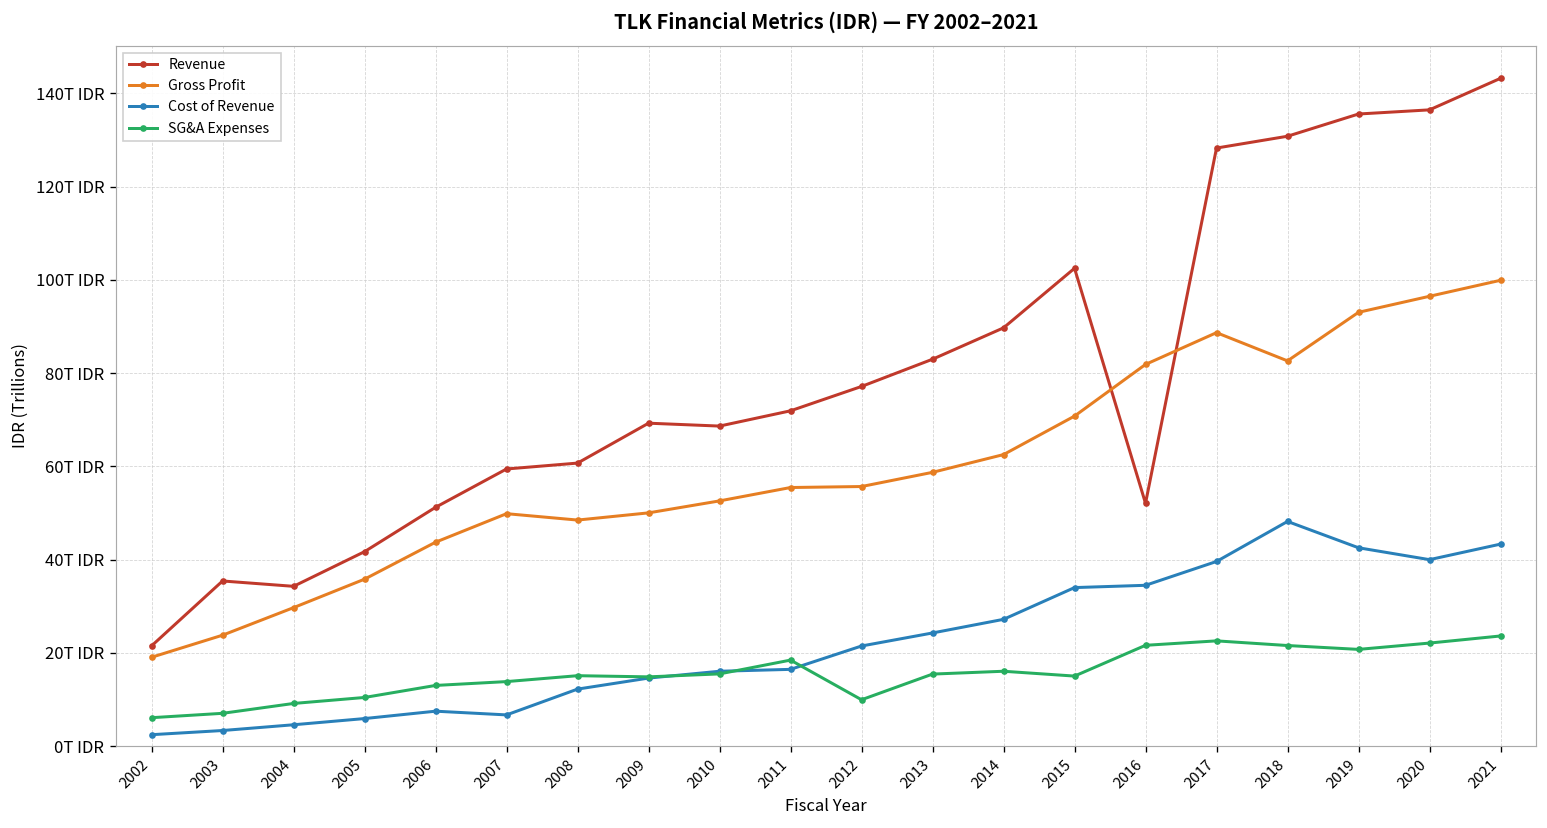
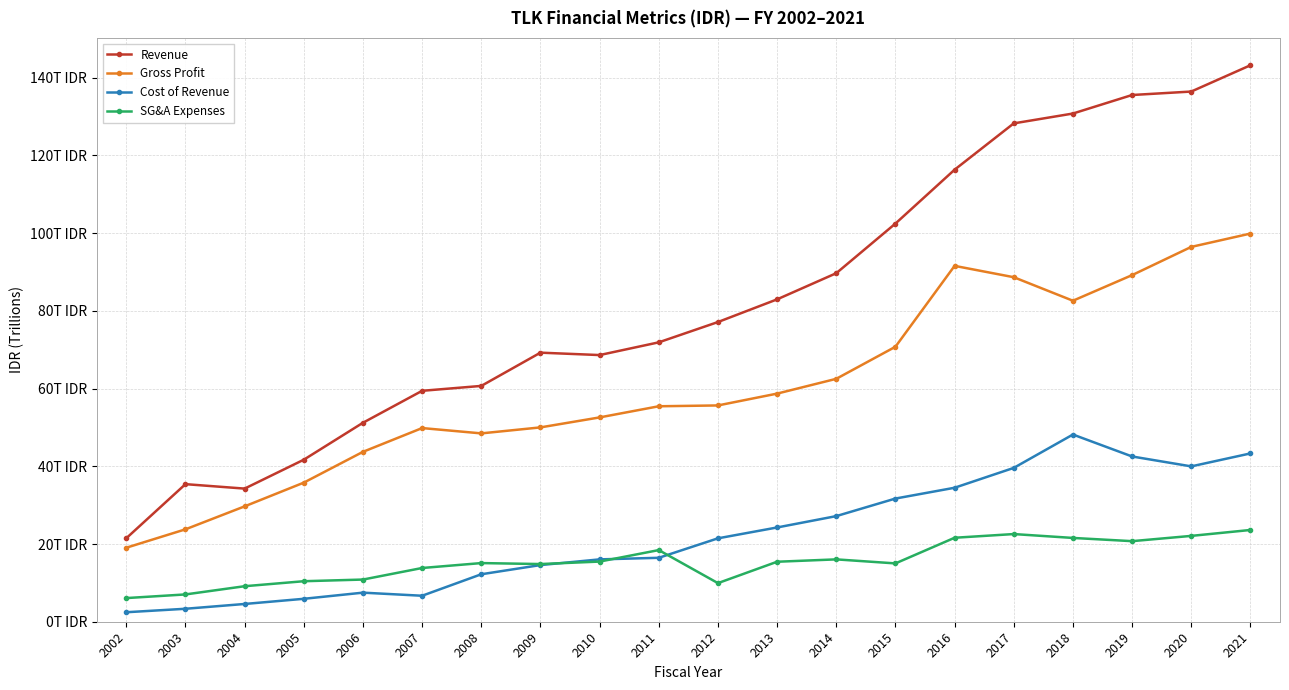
SG&A Expenses, 2006: 13T IDR -> 11T IDR
Cost of Revenue, 2015: 34T IDR -> 32T IDR
Revenue, 2016: 52T IDR -> 116T IDR
Gross Profit, 2016: 82T IDR -> 92T IDR
Gross Profit, 2019: 93T IDR -> 89T IDR
